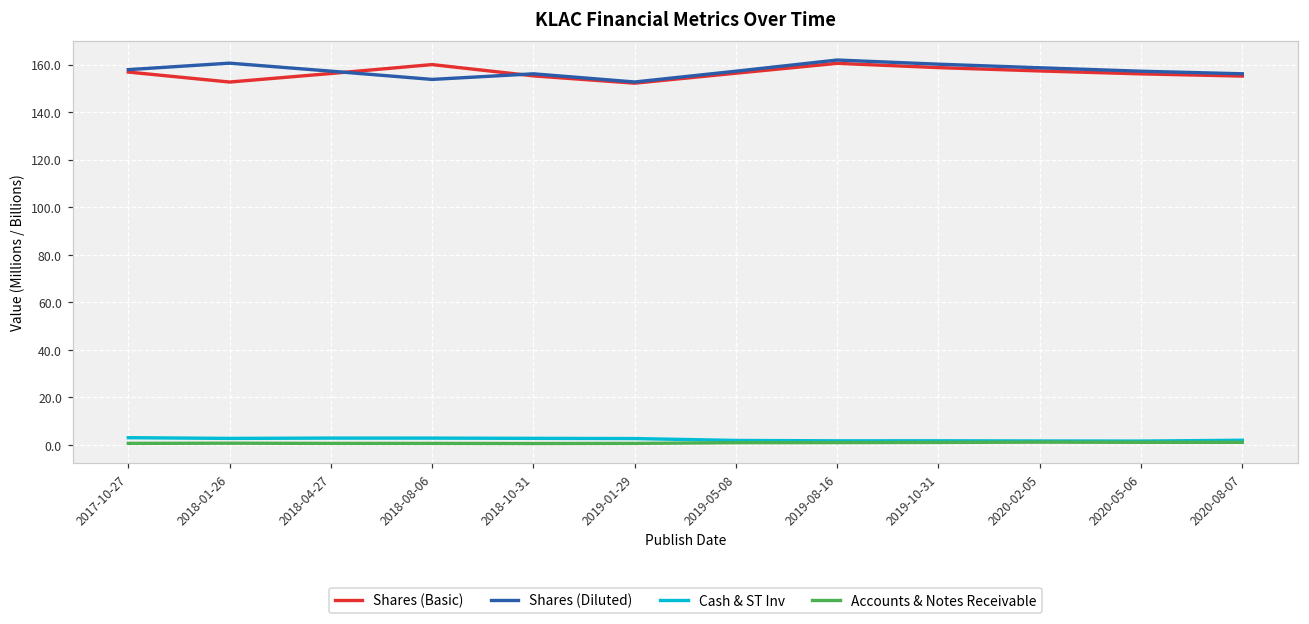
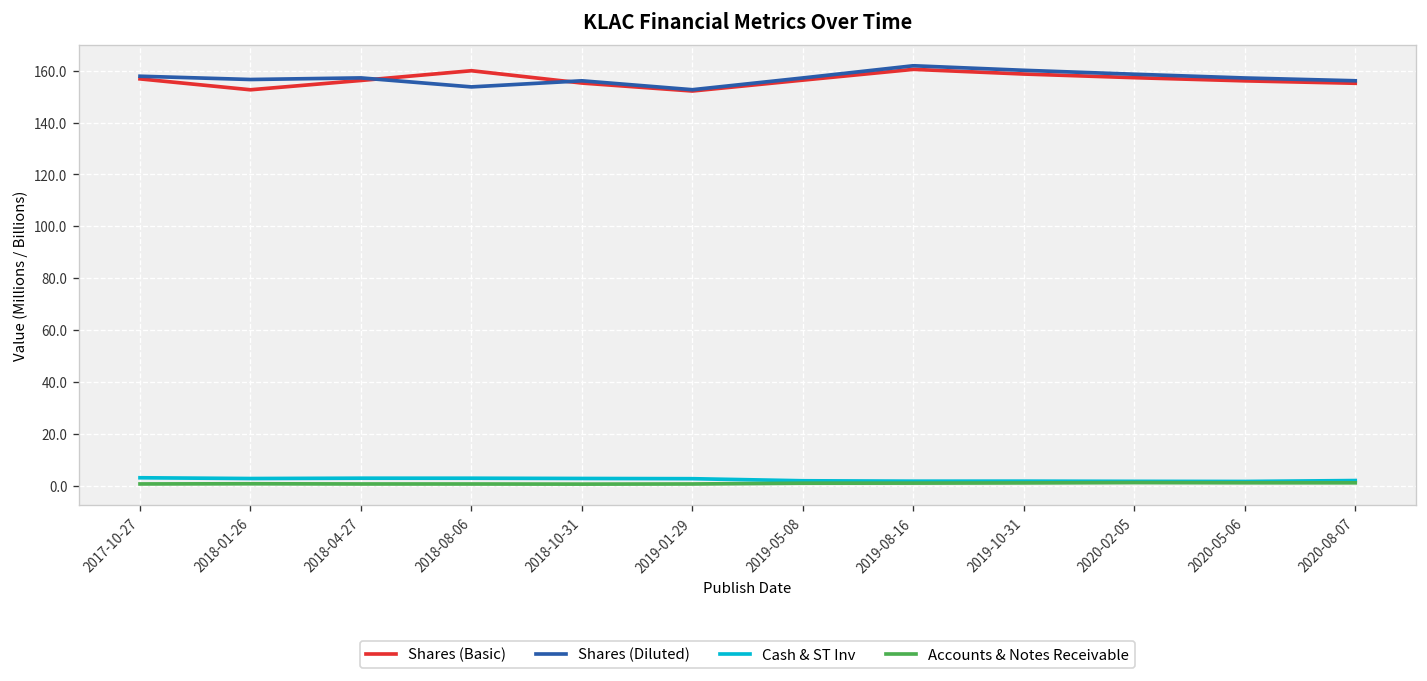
Shares (Diluted), 2018-01-26: 161 -> 157
